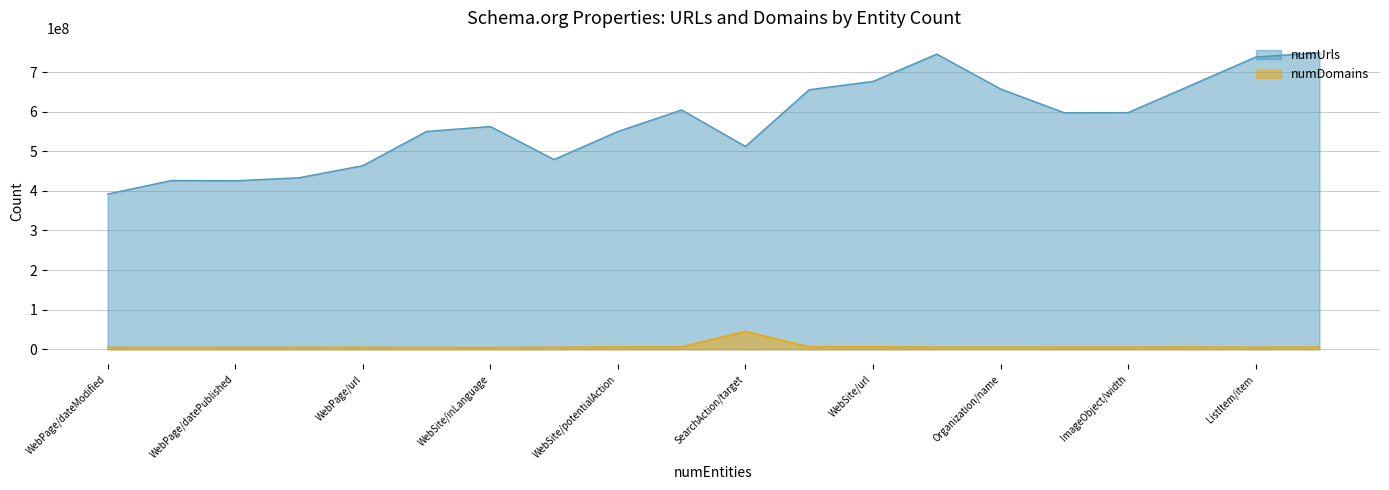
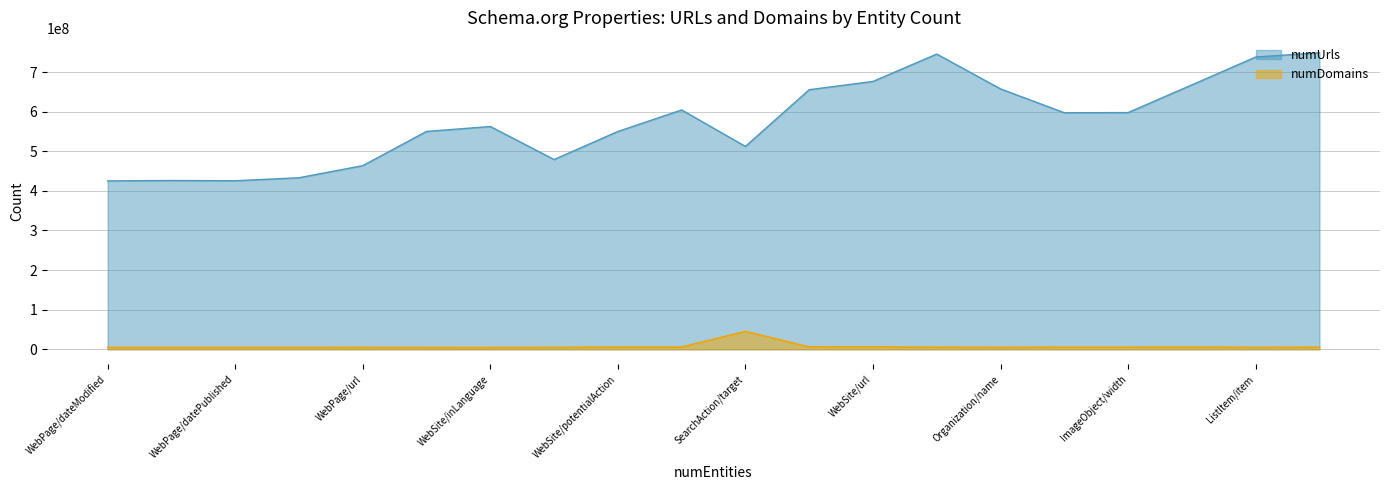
numUrls, WebPage/dateModified: 390000000 -> 430000000
